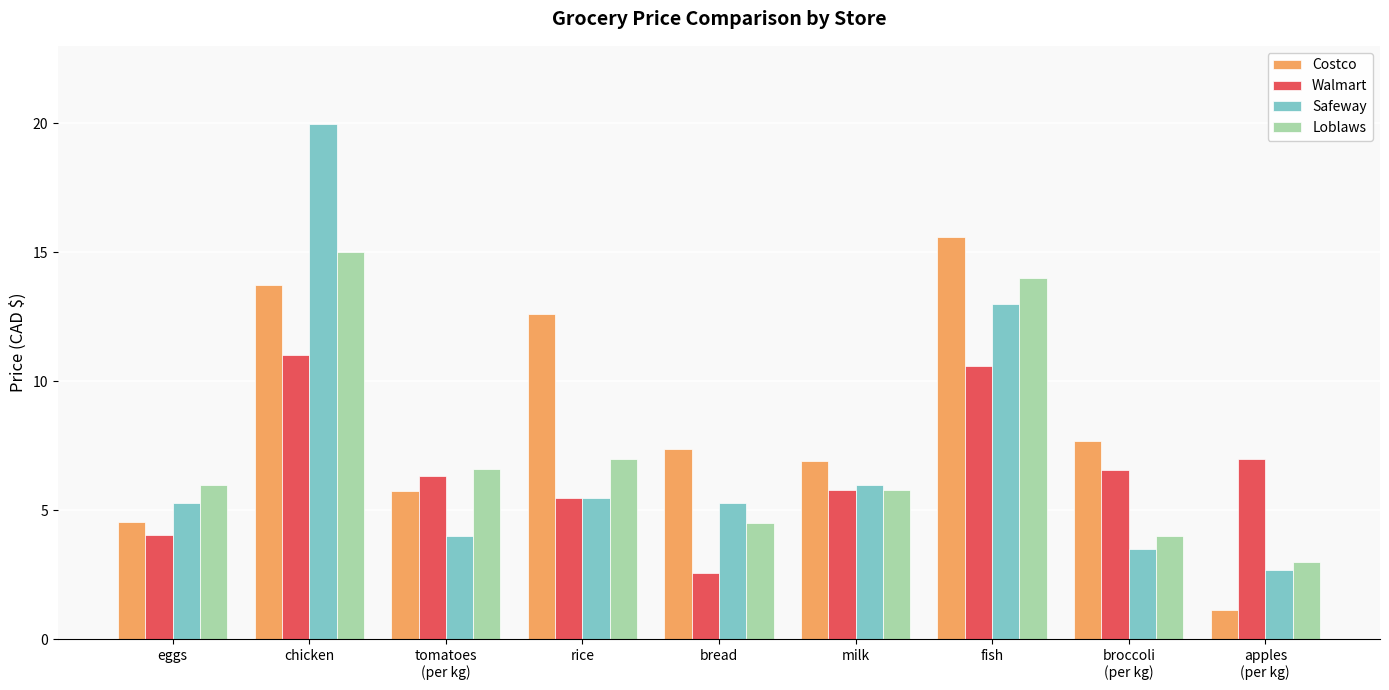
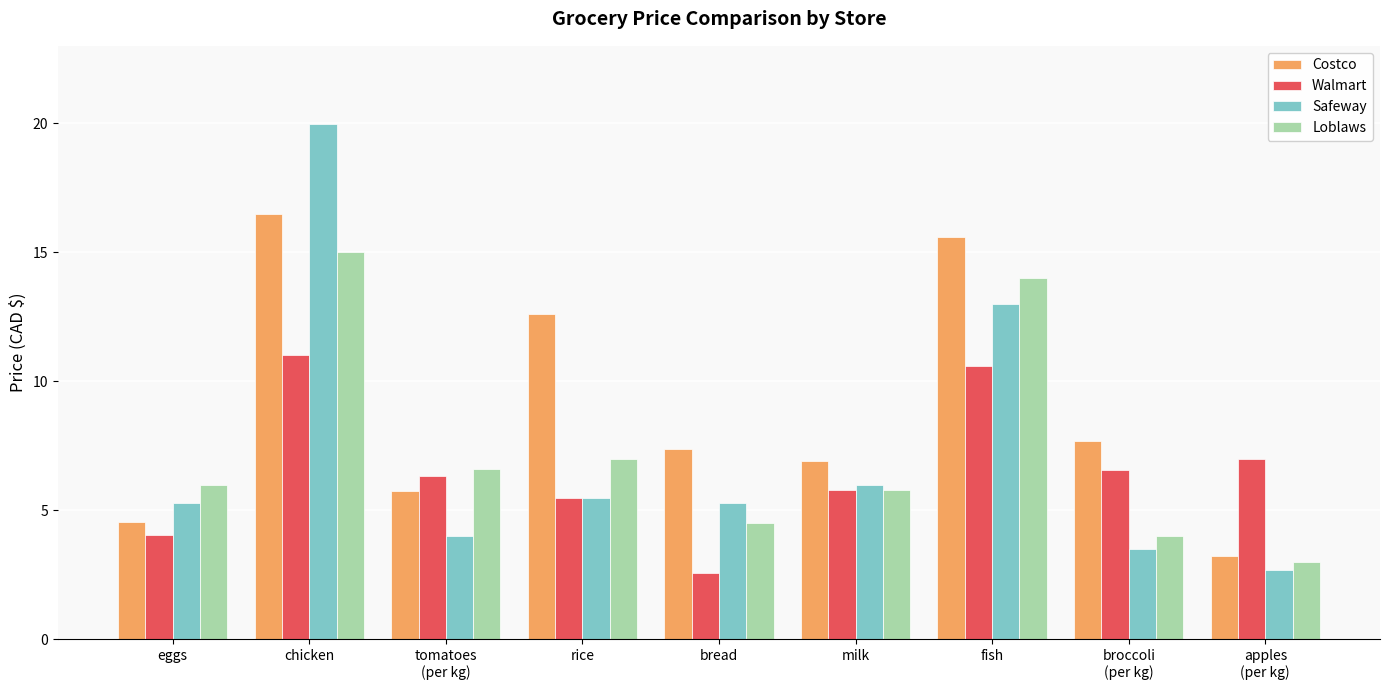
Costco, chicken: 13.7 -> 16.5
Costco, apples (per kg): 1.2 -> 3.2
